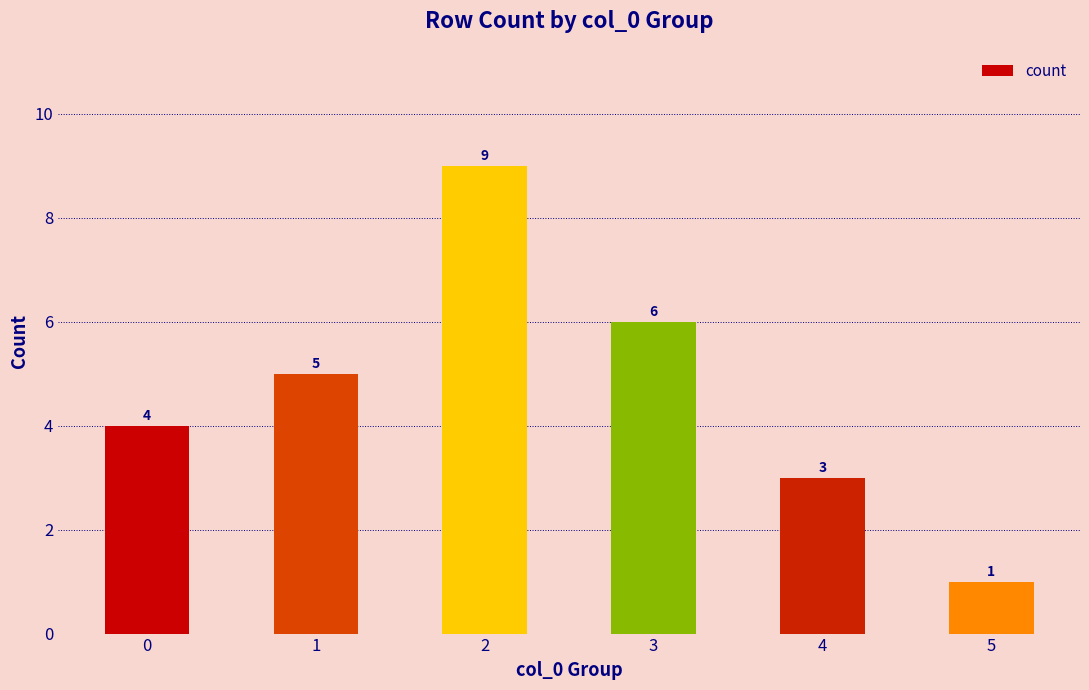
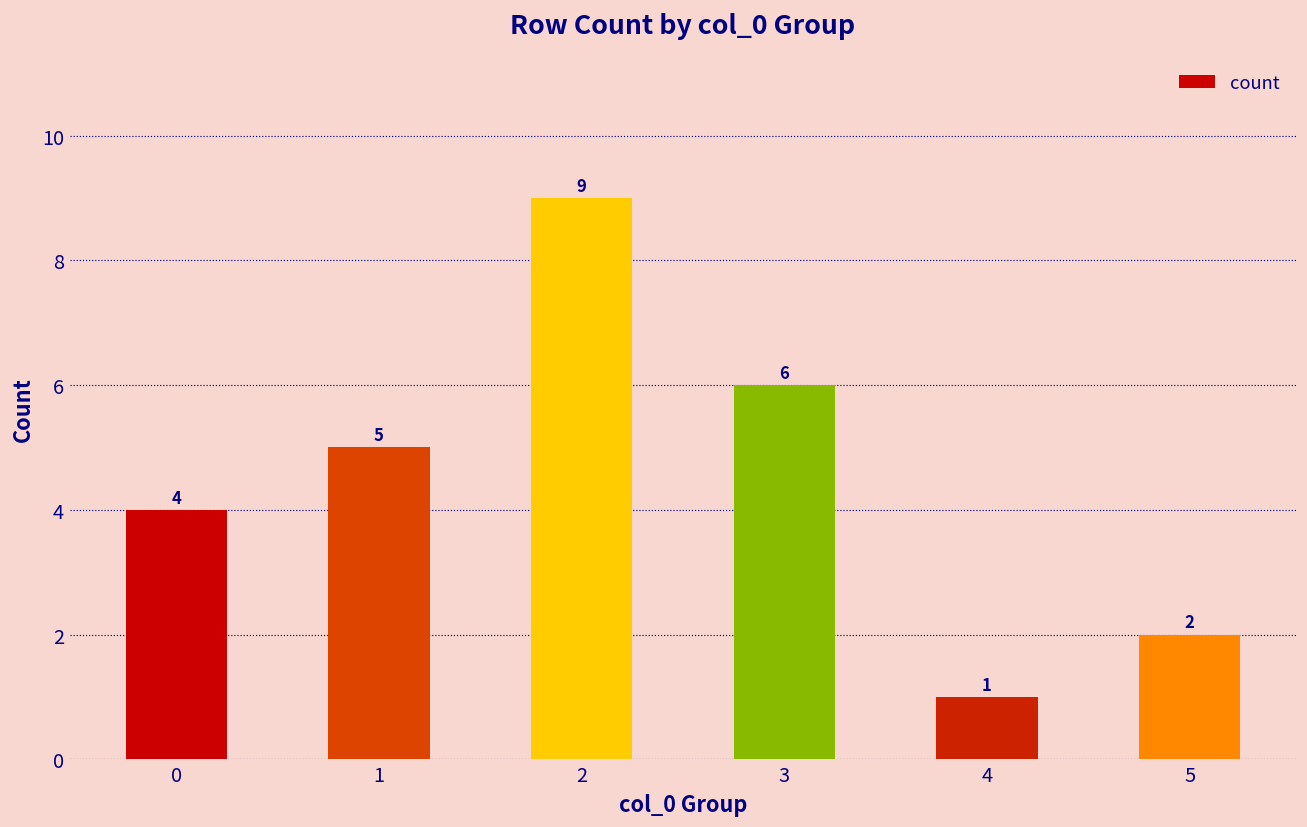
4: 3 -> 1
5: 1 -> 2
